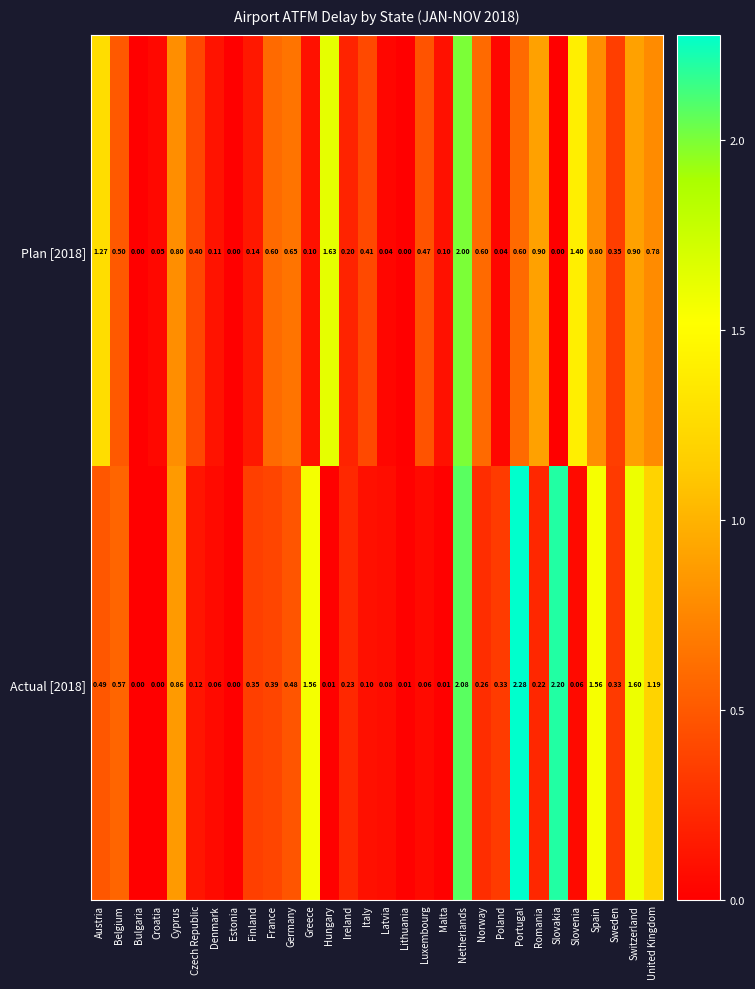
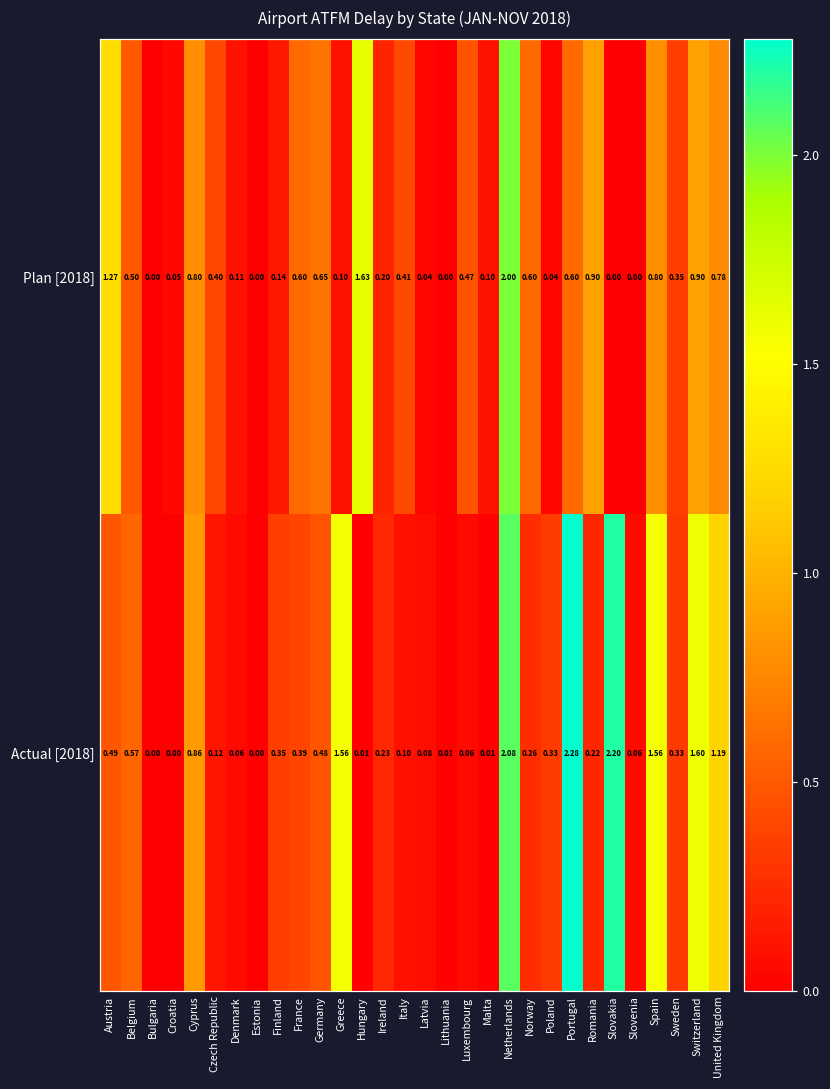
Plan [2018], Slovenia: 1.40 -> 0.00
